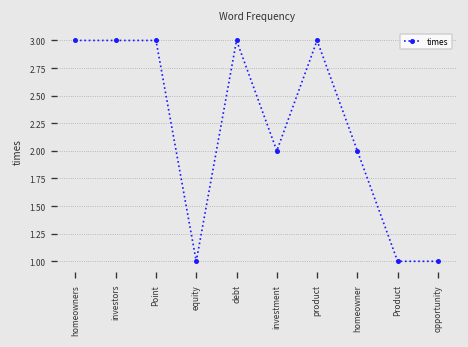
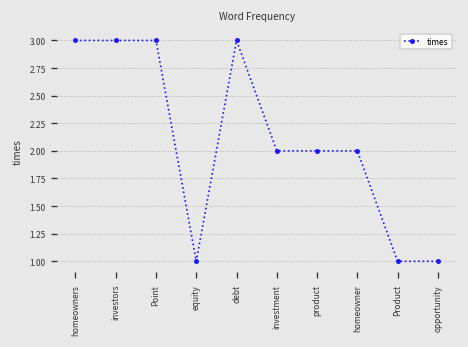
product: 3 -> 2
